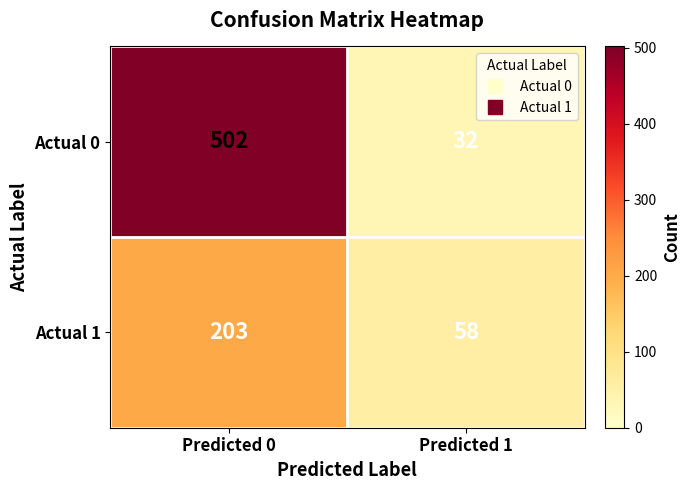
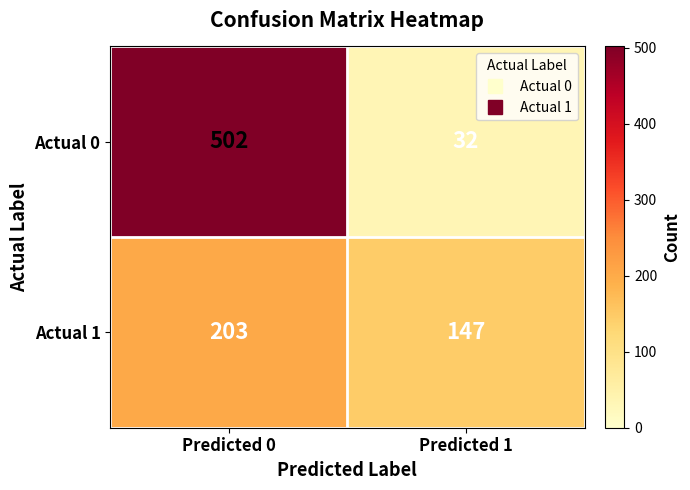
Actual 1, Predicted 1: 58 -> 147
